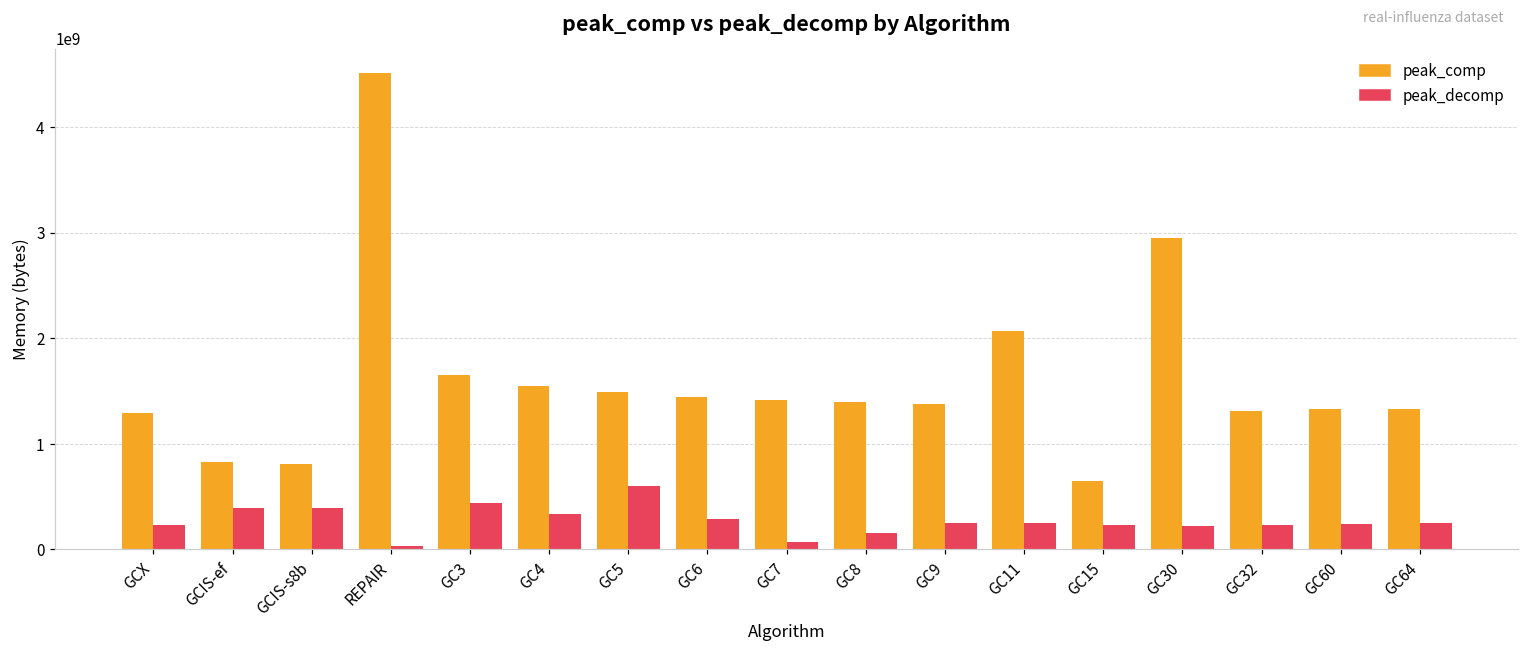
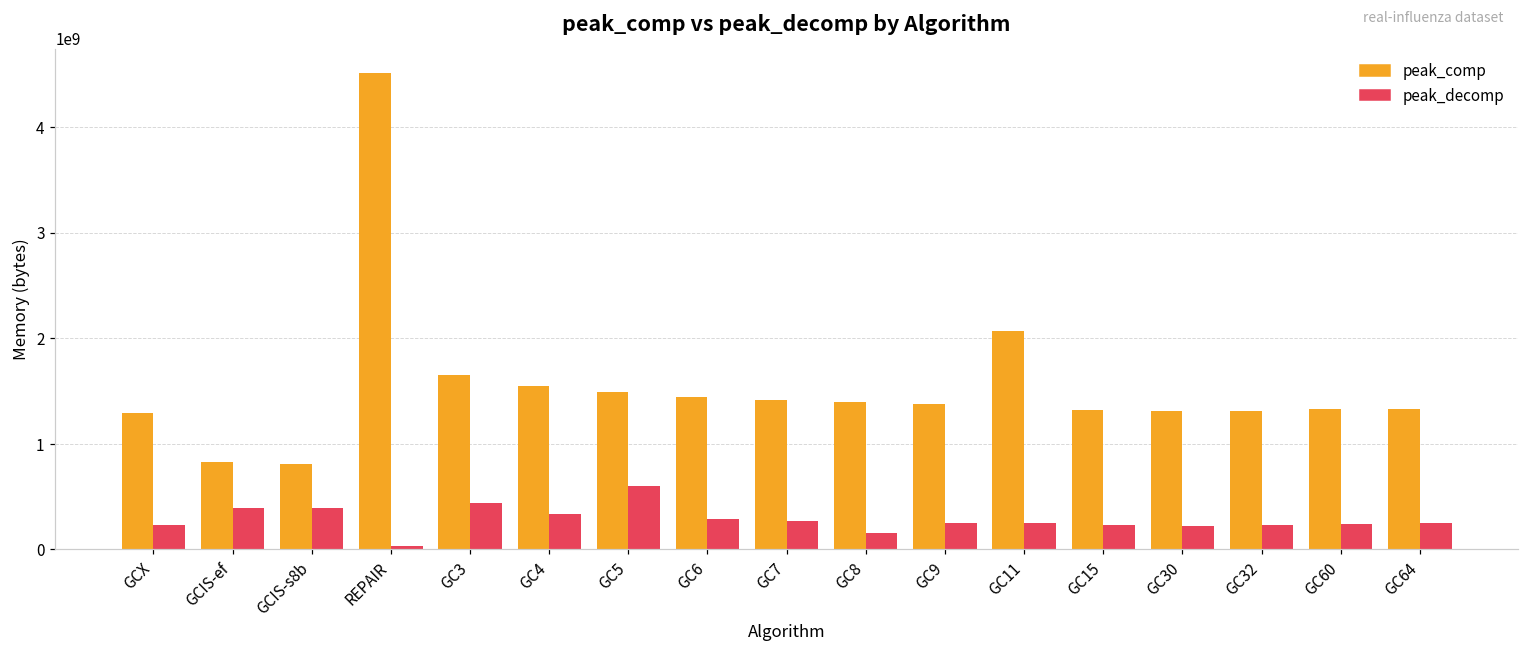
peak_decomp, GC7: 100000000 -> 300000000
peak_comp, GC15: 600000000 -> 1300000000
peak_comp, GC30: 3000000000 -> 1300000000
